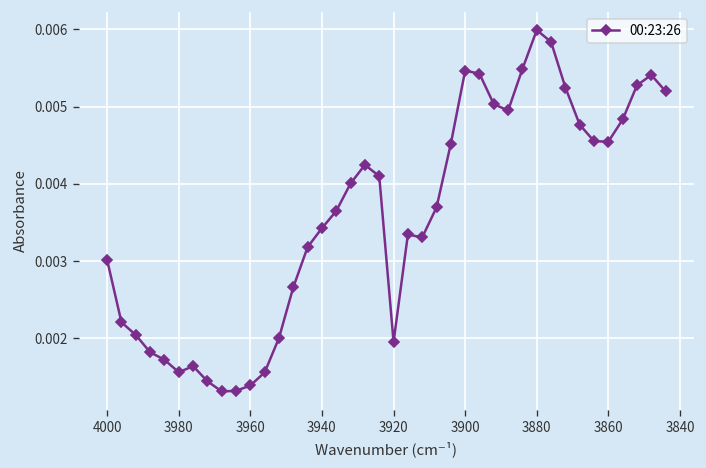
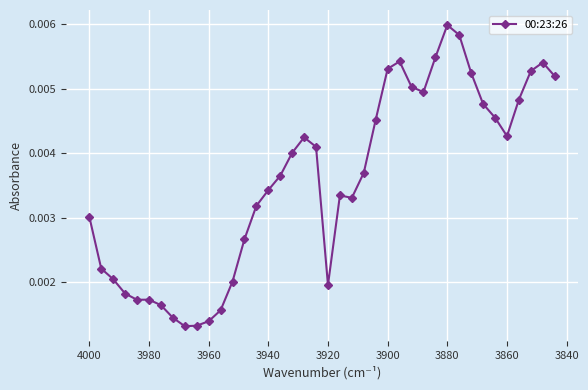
3980: 0.0016 -> 0.0017
3900: 0.0055 -> 0.0053
3860: 0.0045 -> 0.0043
